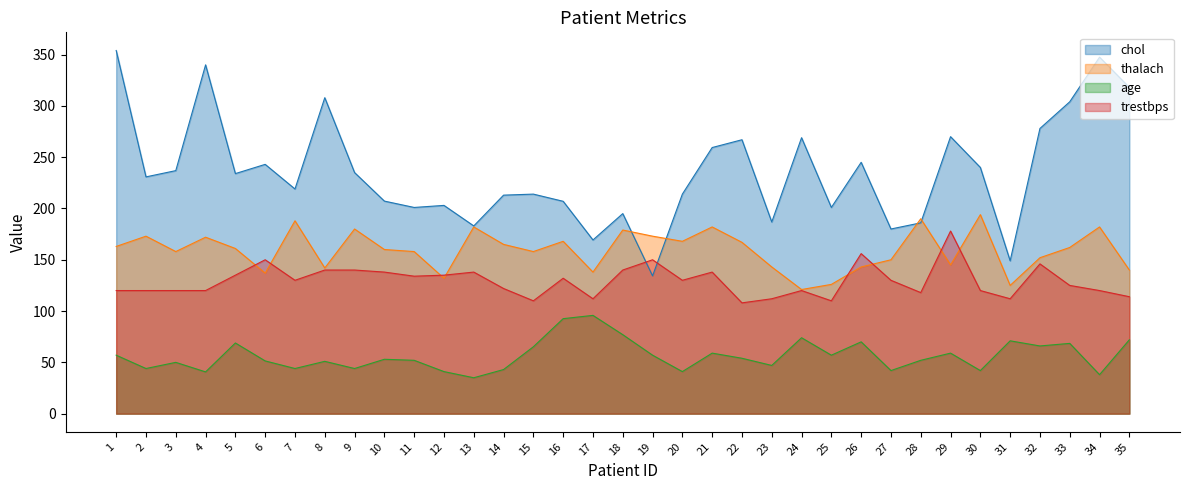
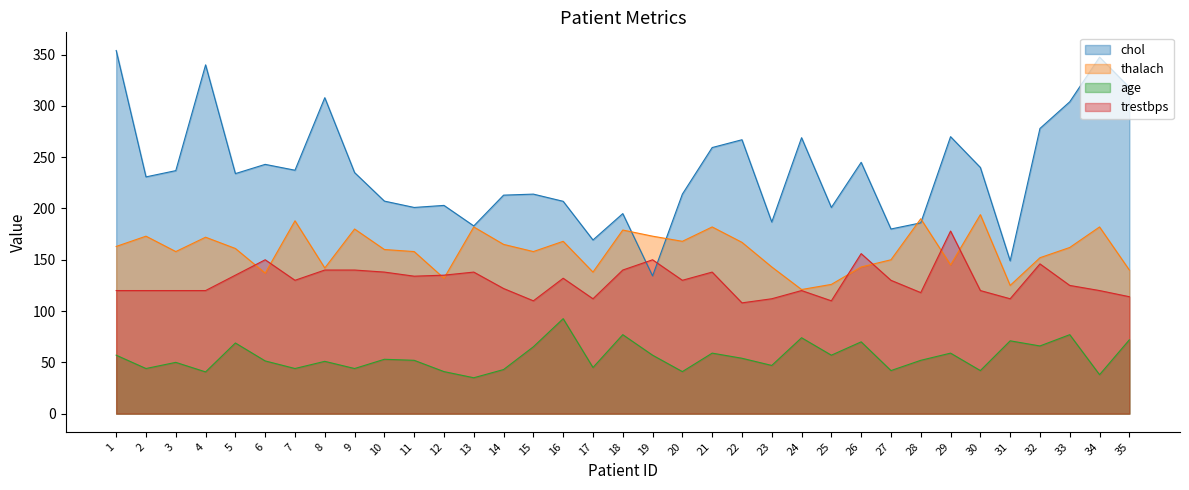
chol, 7: 219 -> 237
age, 17: 96 -> 45
age, 33: 69 -> 77
